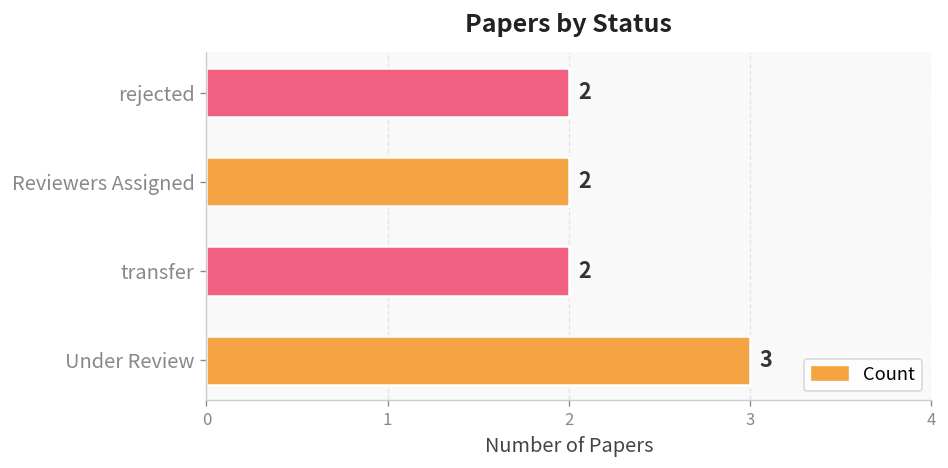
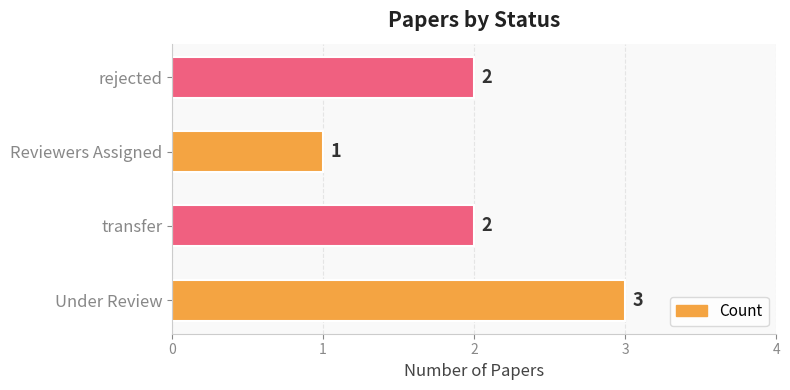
Reviewers Assigned: 2 -> 1
